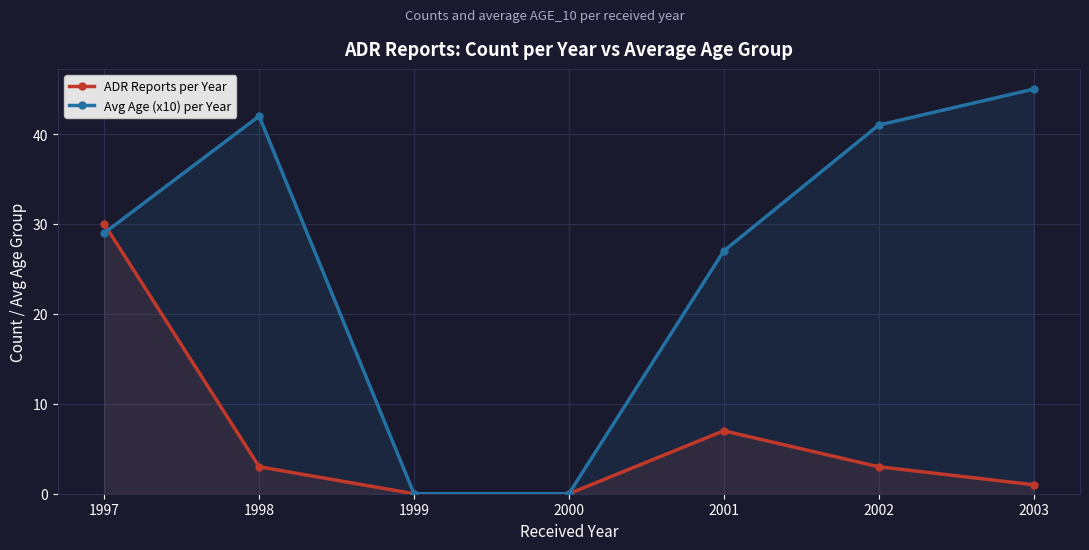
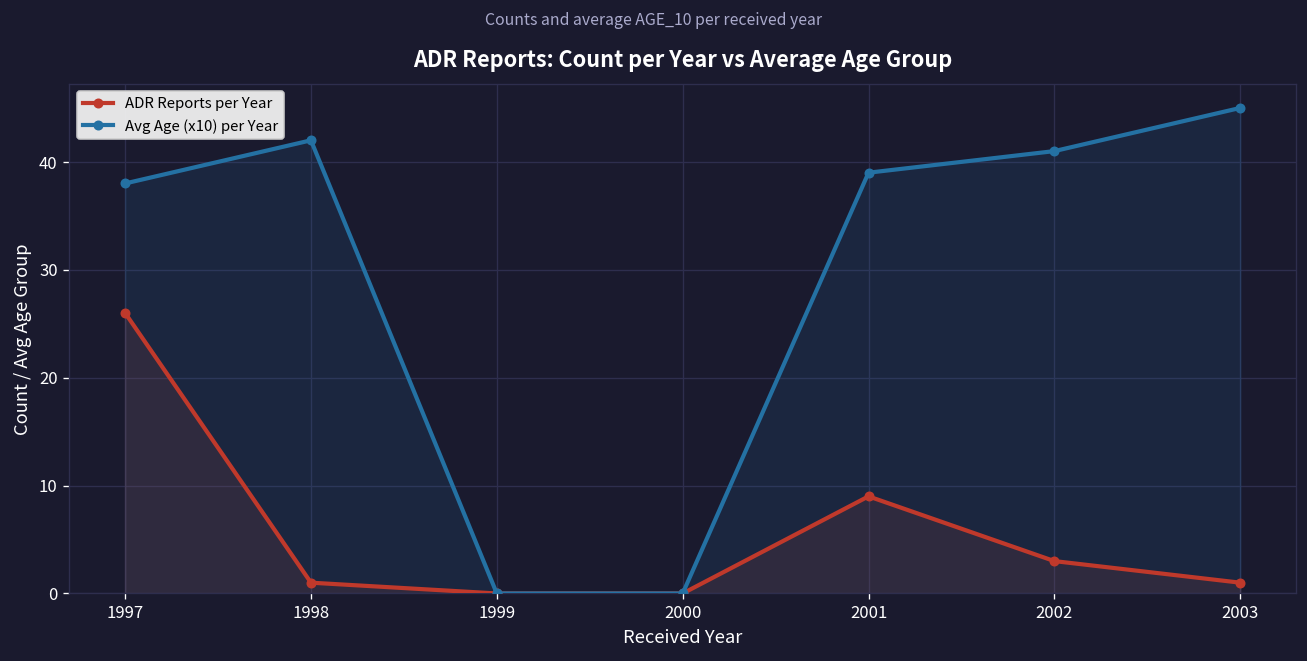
ADR Reports per Year, 1997: 30 -> 26
Avg Age (x10) per Year, 1997: 29 -> 38
ADR Reports per Year, 1998: 3 -> 1
ADR Reports per Year, 2001: 7 -> 9
Avg Age (x10) per Year, 2001: 27 -> 39
